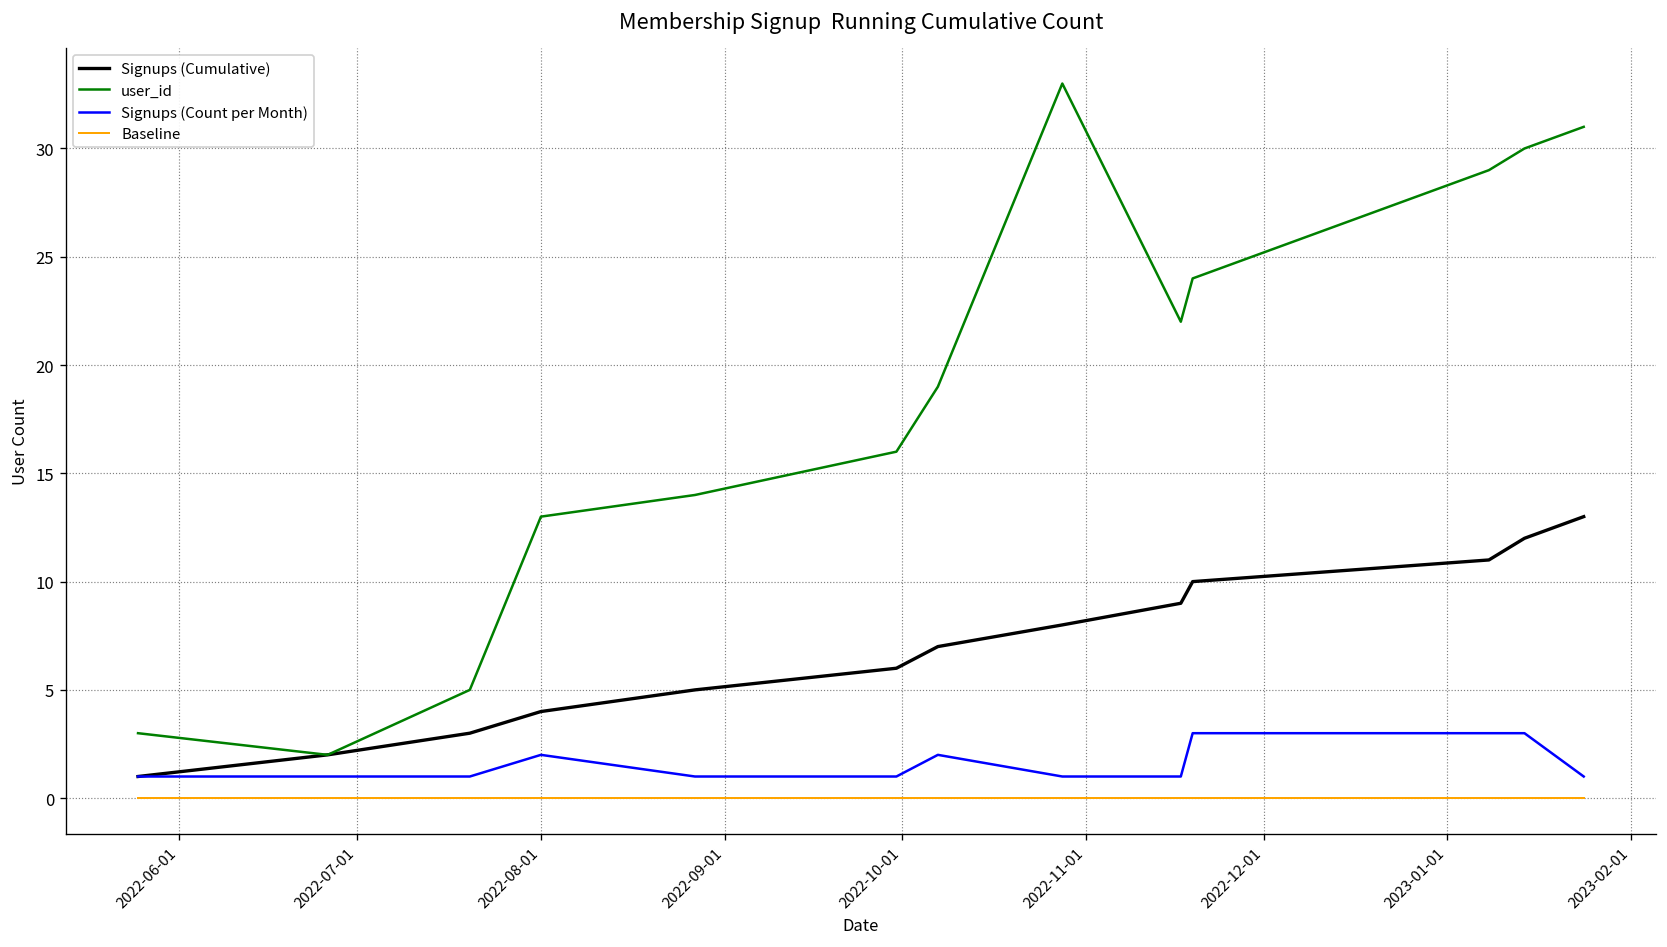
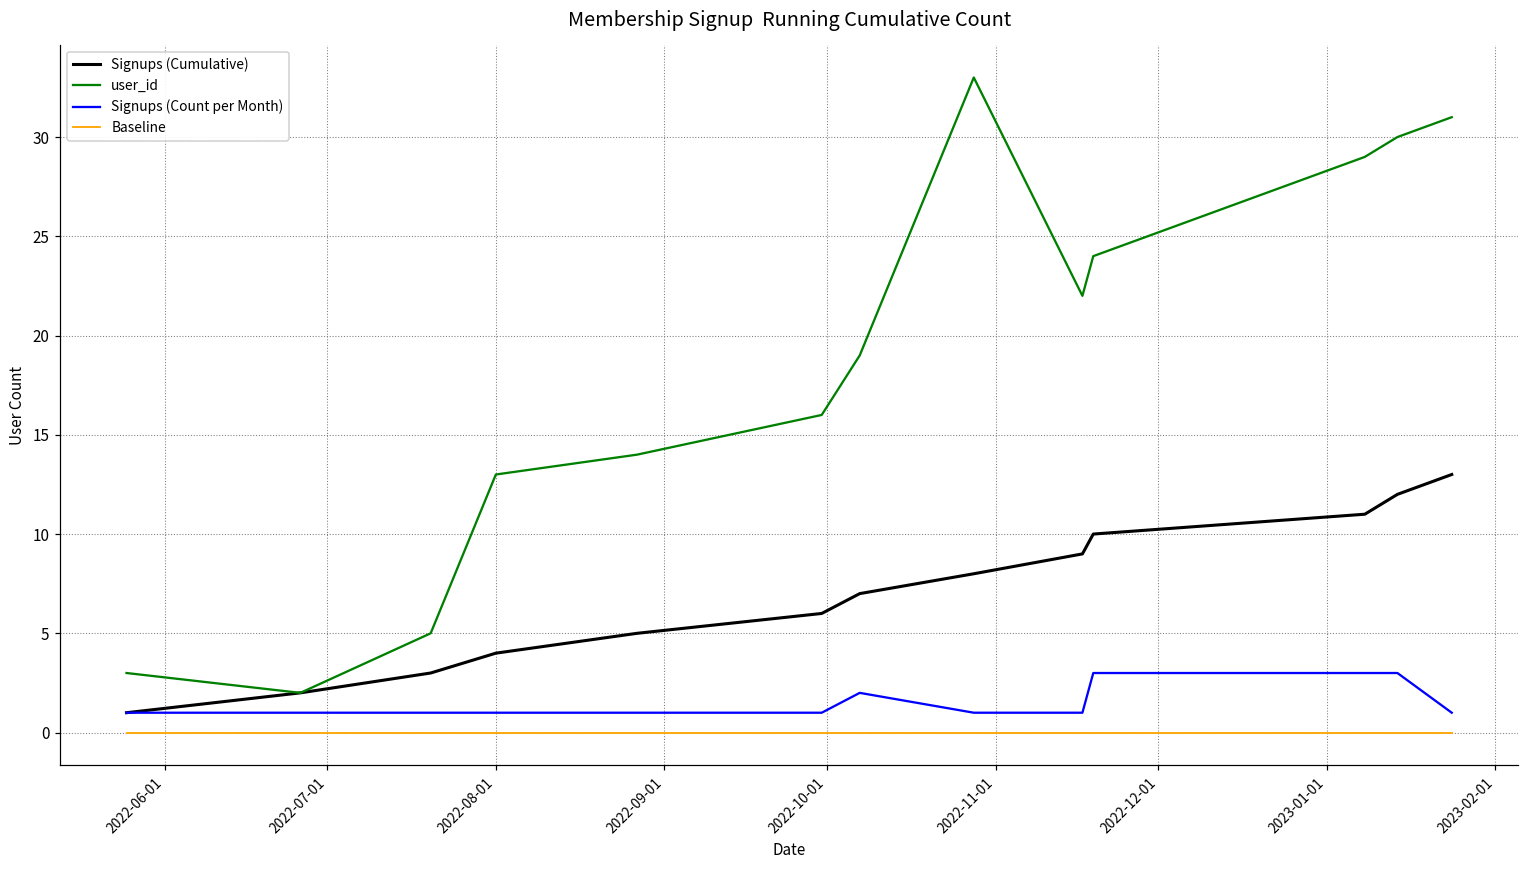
Signups (Count per Month), 2022-08-01: 2 -> 1
